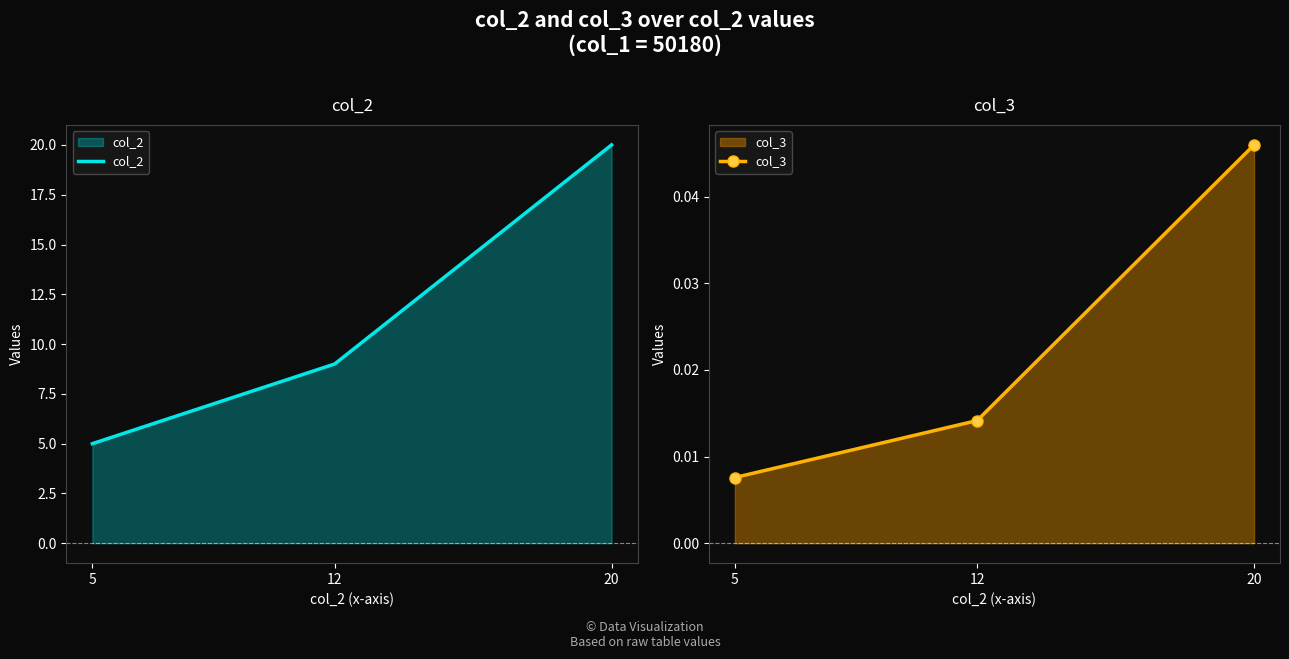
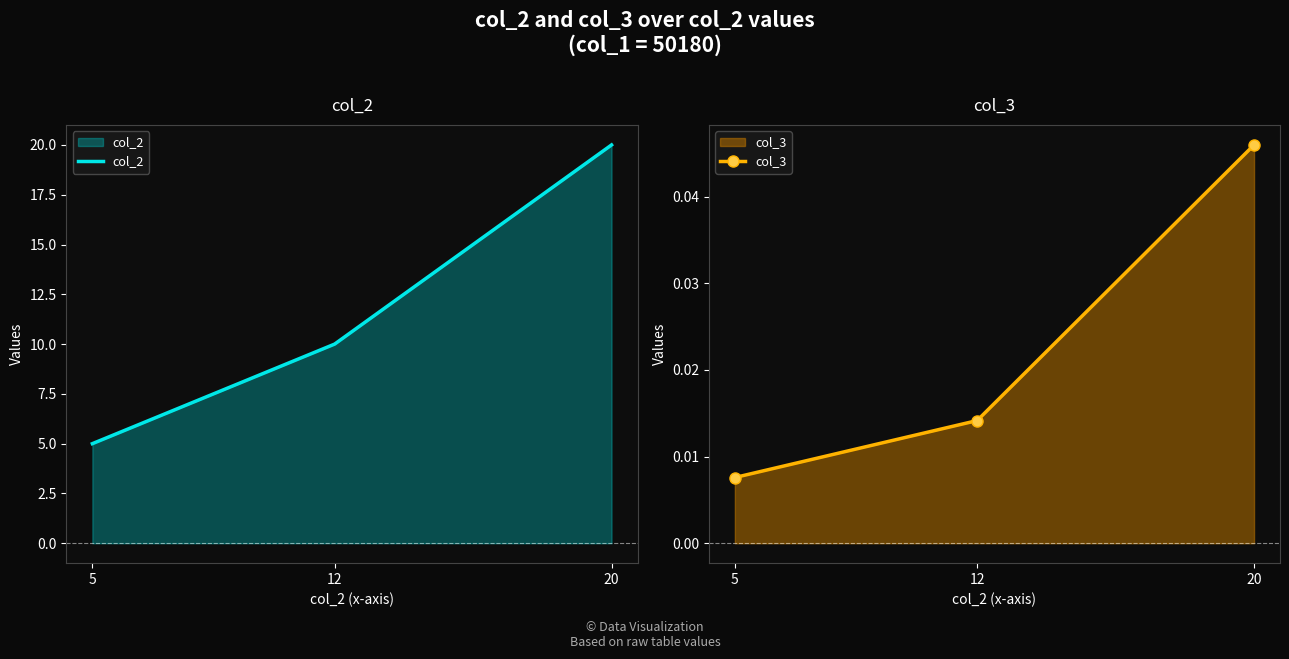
col_2, 12: 9 -> 10
